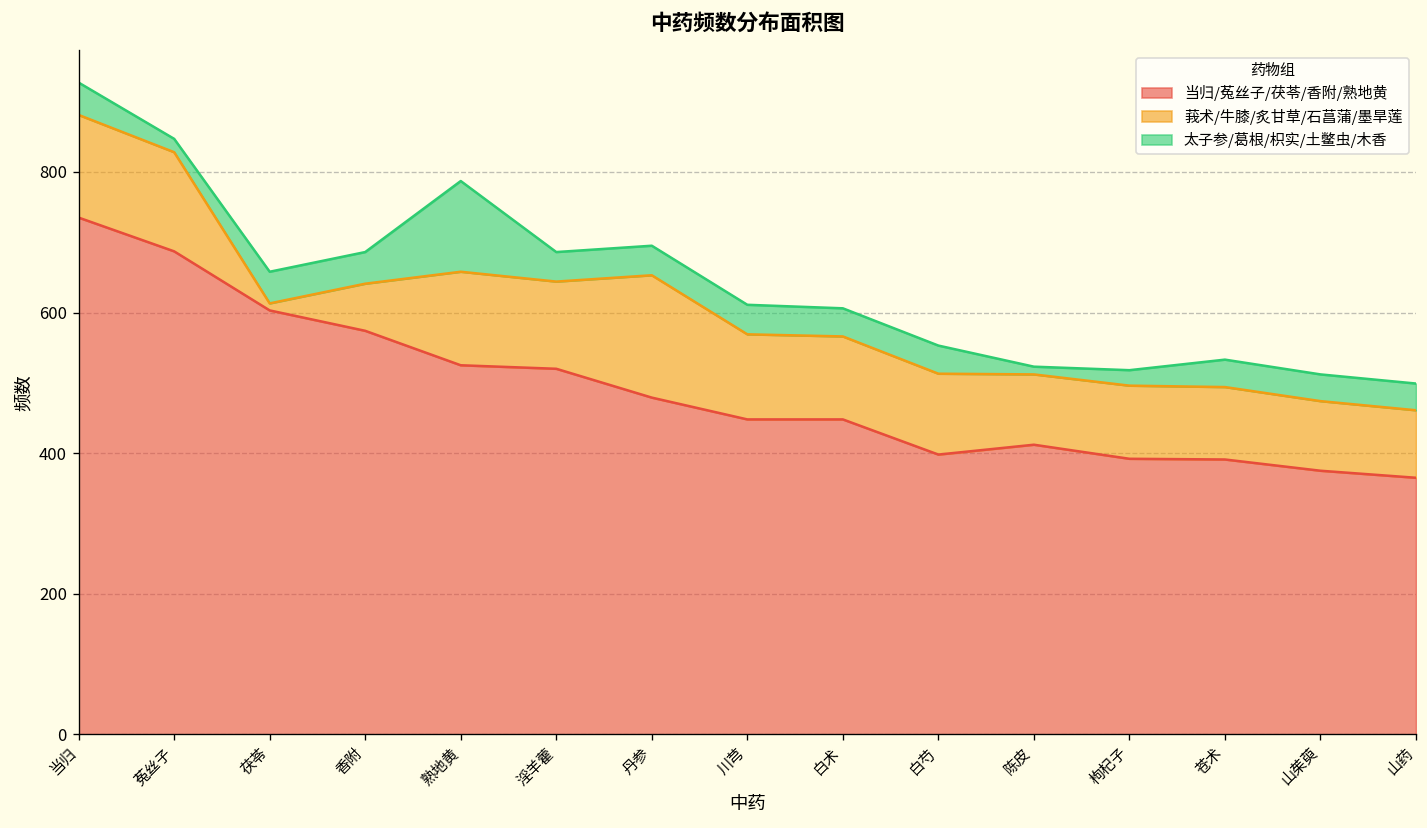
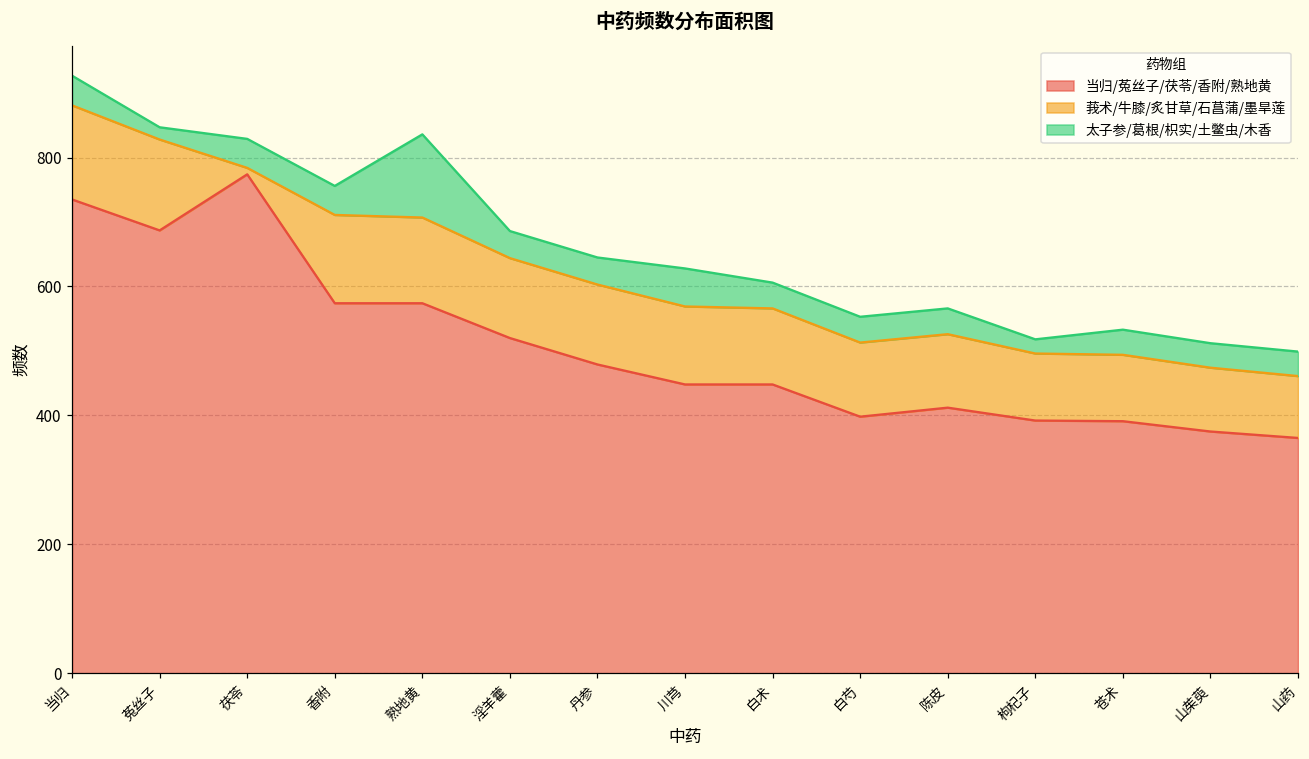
当归/菟丝子/茯苓/香附/熟地黄, 茯苓: 600 -> 770
莪术/牛膝/炙甘草/石菖蒲/墨旱莲, 香附: 70 -> 140
当归/菟丝子/茯苓/香附/熟地黄, 熟地黄: 530 -> 570
莪术/牛膝/炙甘草/石菖蒲/墨旱莲, 丹参: 170 -> 120
太子参/葛根/枳实/土鳖虫/木香, 川芎: 40 -> 60
莪术/牛膝/炙甘草/石菖蒲/墨旱莲, 陈皮: 100 -> 110
太子参/葛根/枳实/土鳖虫/木香, 陈皮: 10 -> 40
